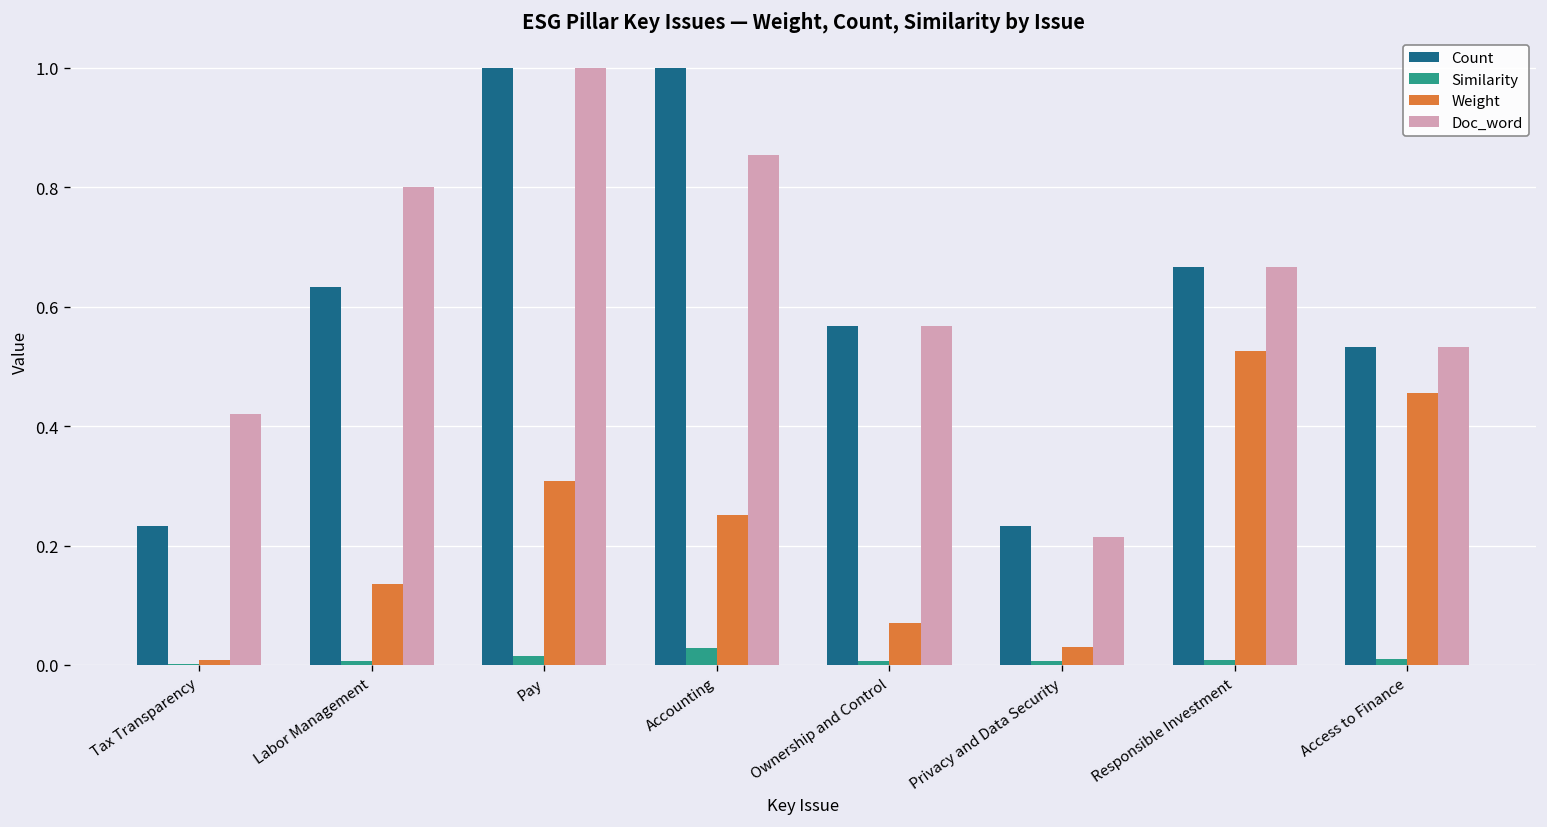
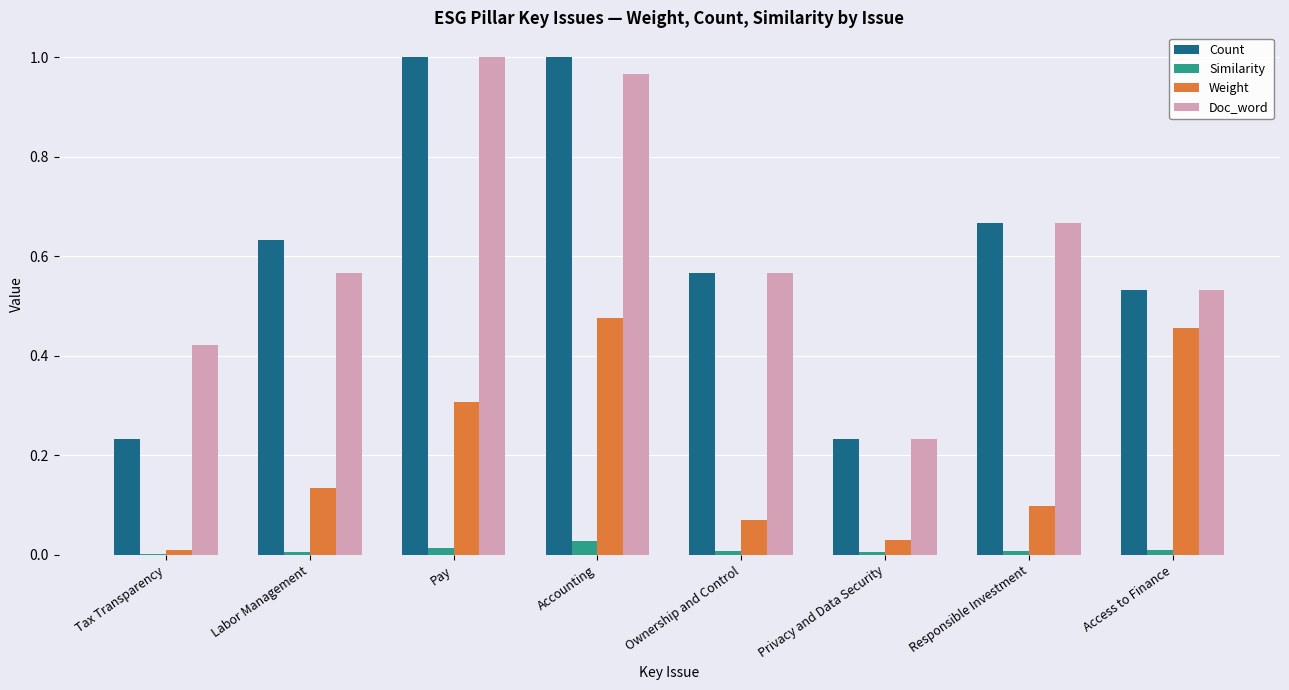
Doc_word, Labor Management: 0.80 -> 0.57
Weight, Accounting: 0.25 -> 0.48
Doc_word, Accounting: 0.85 -> 0.97
Doc_word, Privacy and Data Security: 0.22 -> 0.23
Weight, Responsible Investment: 0.53 -> 0.10
